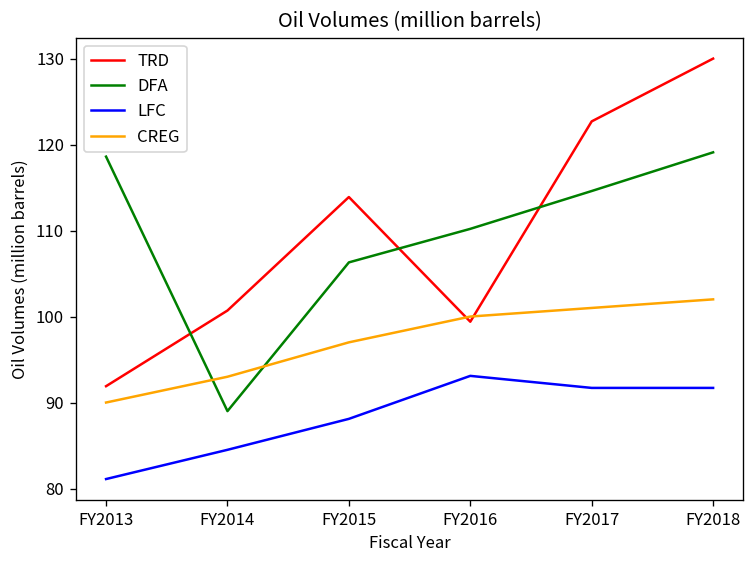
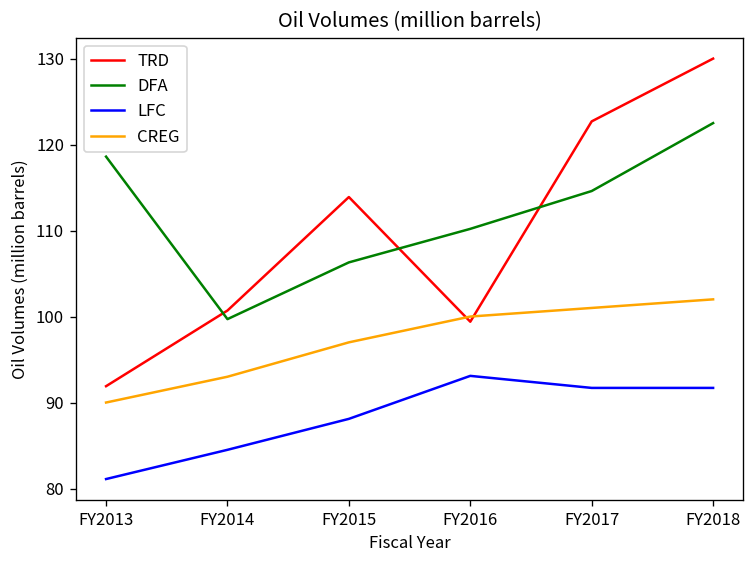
DFA, FY2014: 89 -> 100
DFA, FY2018: 119 -> 123
